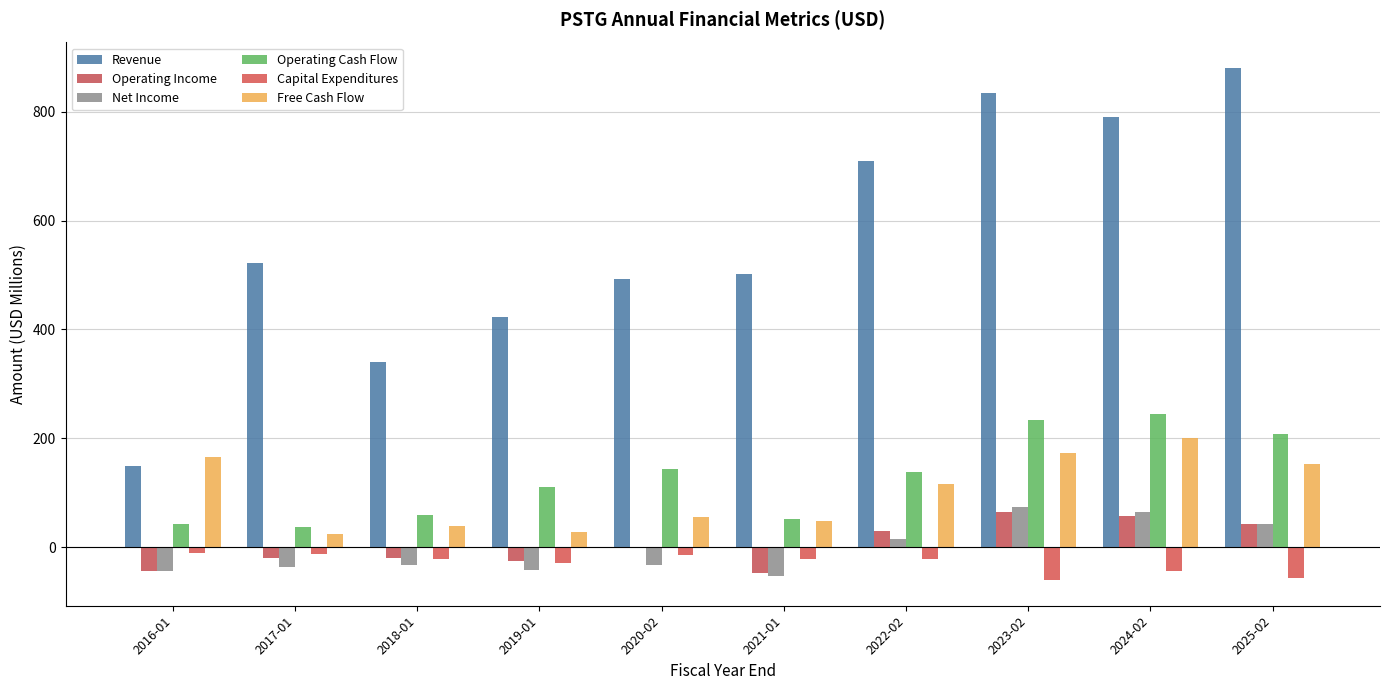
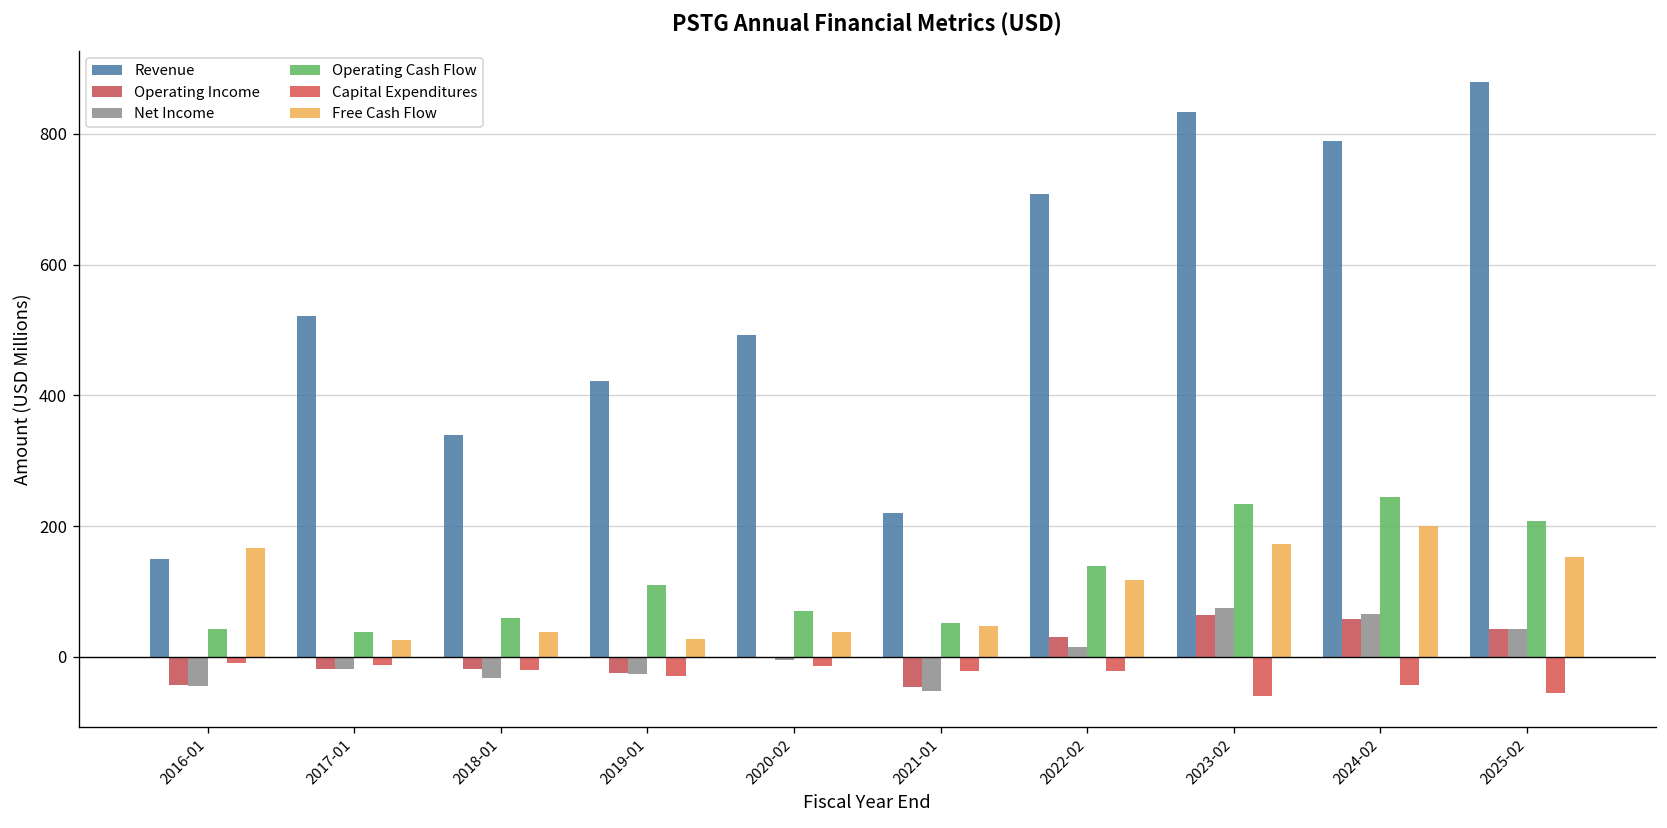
Net Income, 2017-01: -40 -> -20
Net Income, 2019-01: -40 -> -30
Net Income, 2020-02: -30 -> 0
Operating Cash Flow, 2020-02: 140 -> 70
Free Cash Flow, 2020-02: 60 -> 40
Revenue, 2021-01: 500 -> 220
